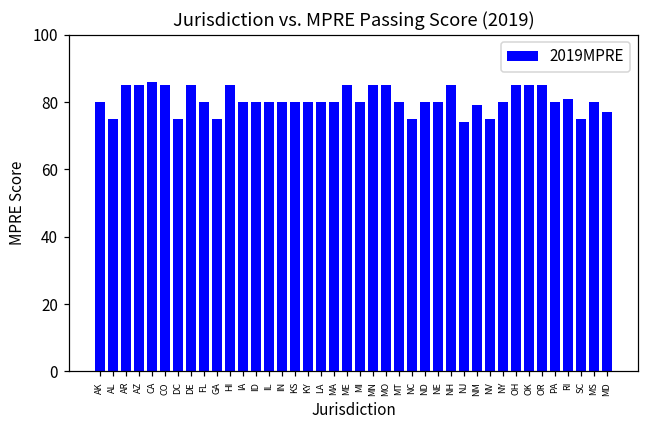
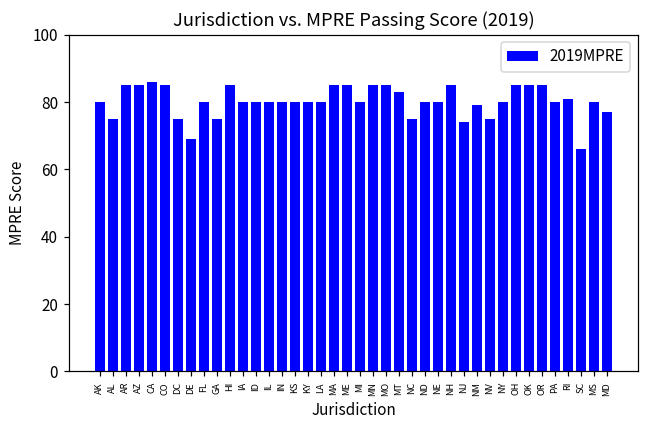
DE: 85 -> 69
MA: 80 -> 85
MT: 80 -> 83
SC: 75 -> 66
